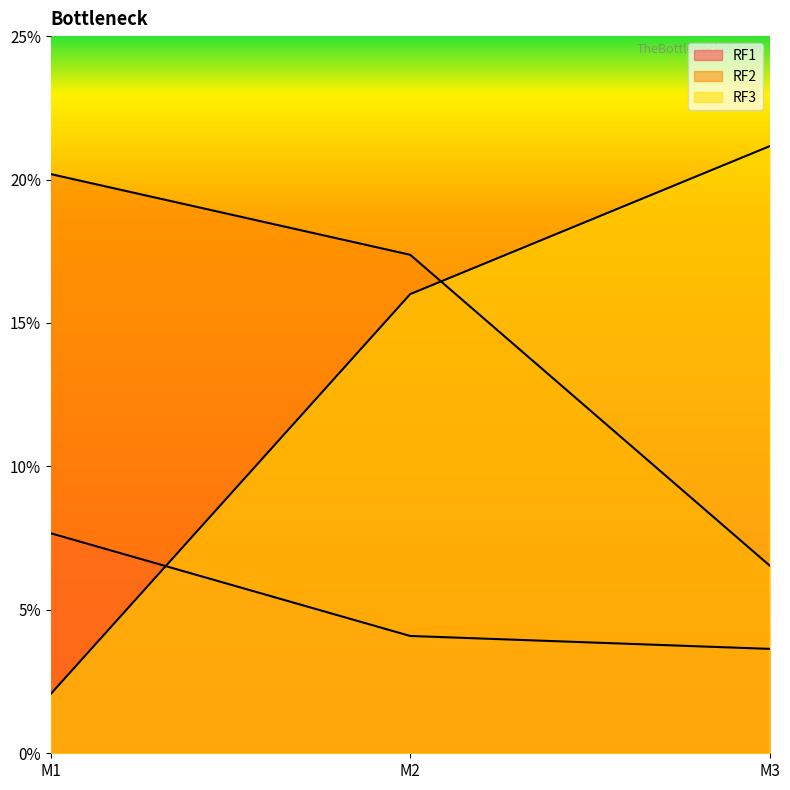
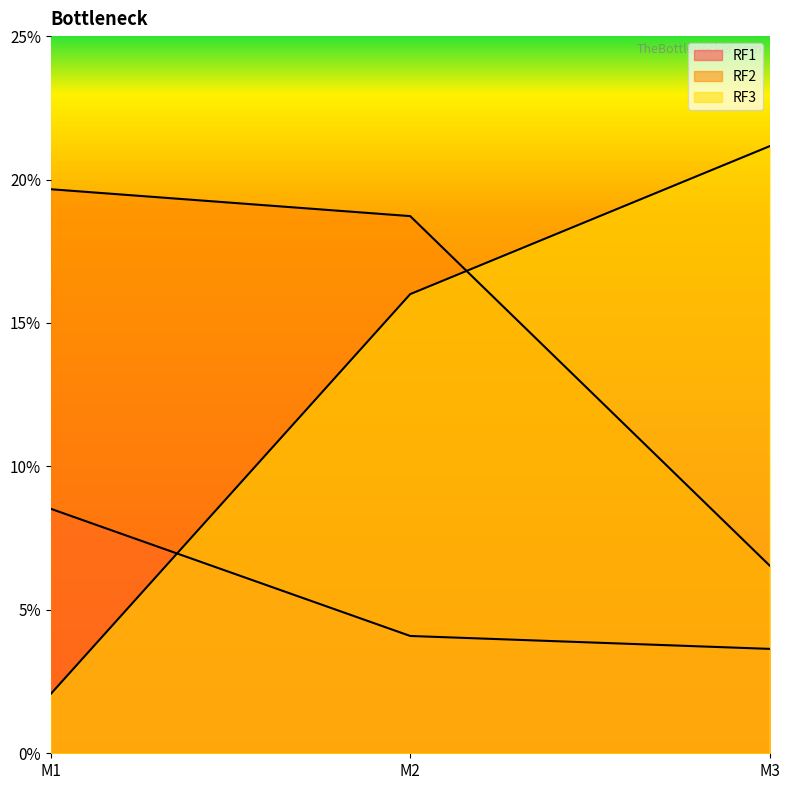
RF1, M1: 7.7% -> 8.5%
RF2, M1: 20.2% -> 19.7%
RF2, M2: 17.4% -> 18.7%
